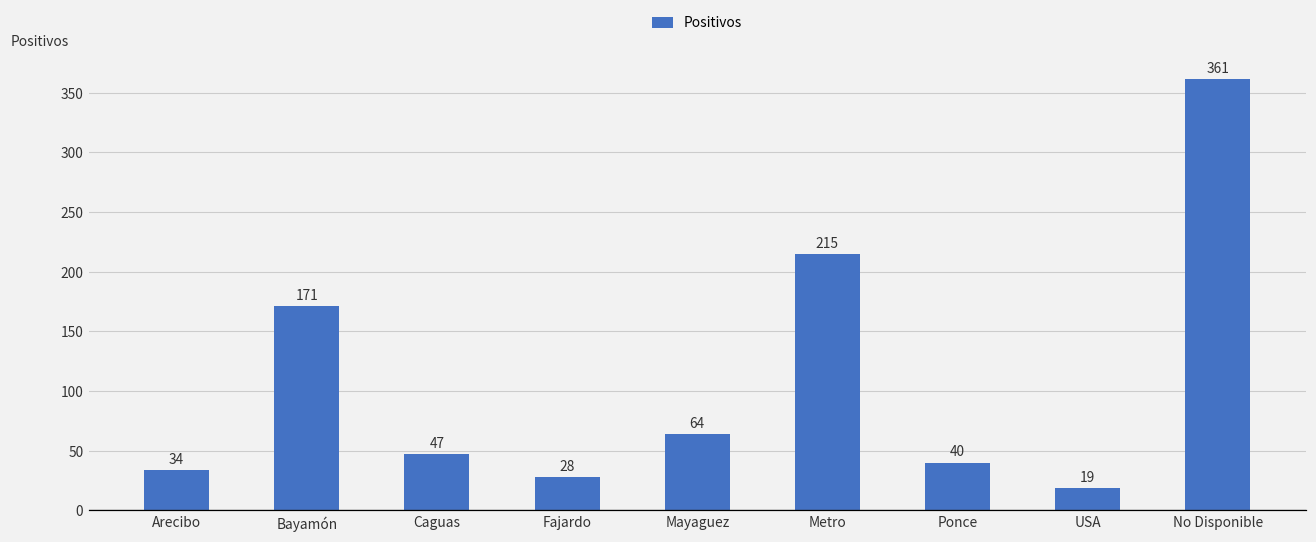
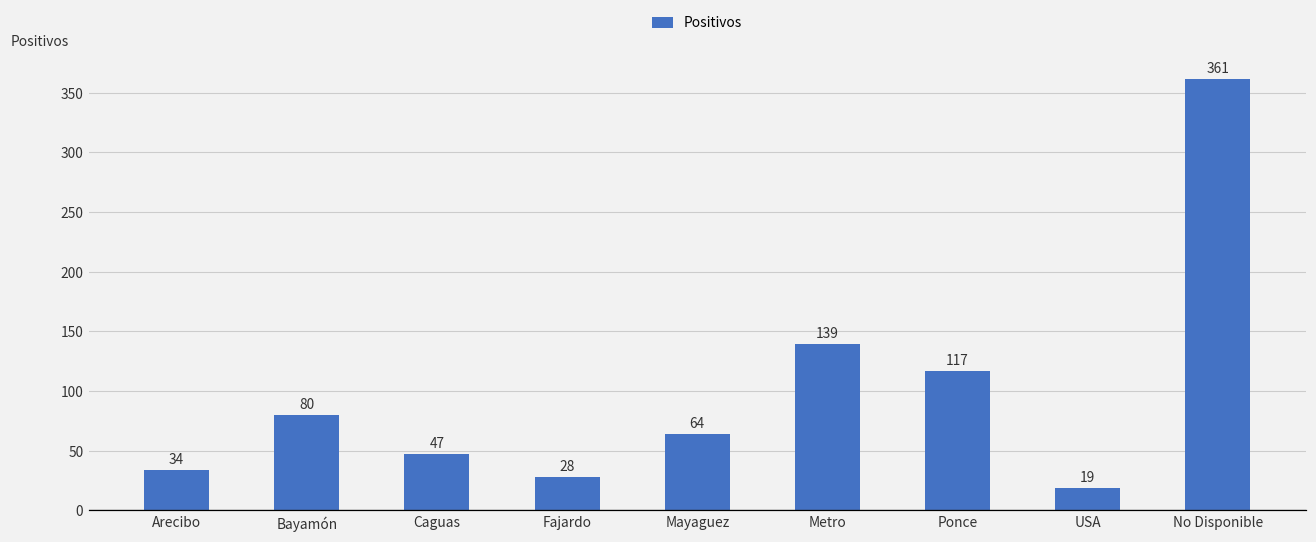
Bayamón: 171 -> 80
Metro: 215 -> 139
Ponce: 40 -> 117
